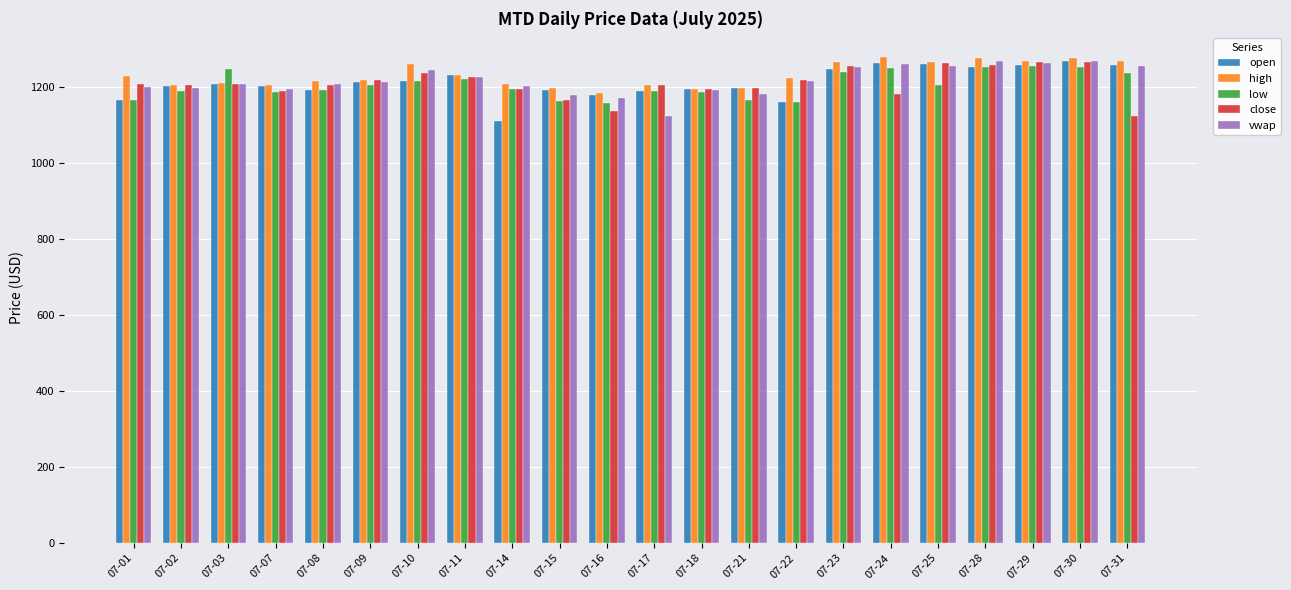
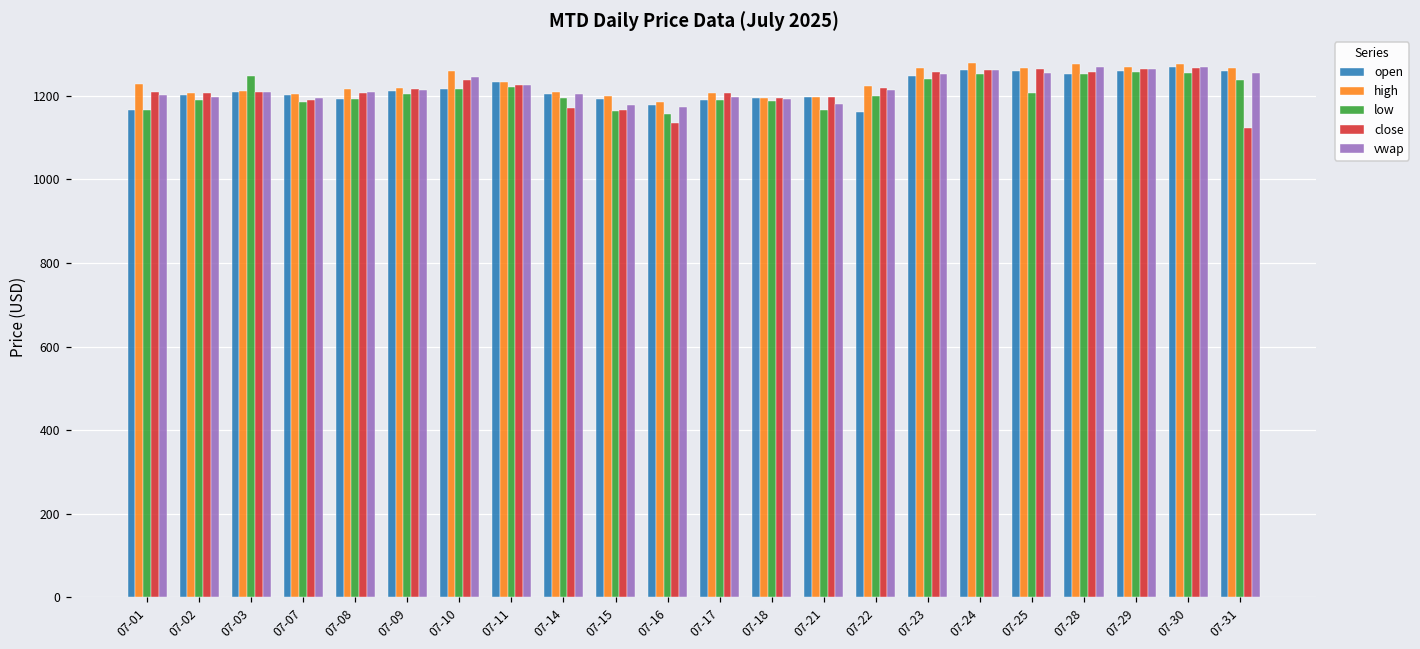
open, 07-14: 1110 -> 1200
close, 07-14: 1200 -> 1170
vwap, 07-17: 1120 -> 1200
low, 07-22: 1160 -> 1200
close, 07-24: 1180 -> 1260
